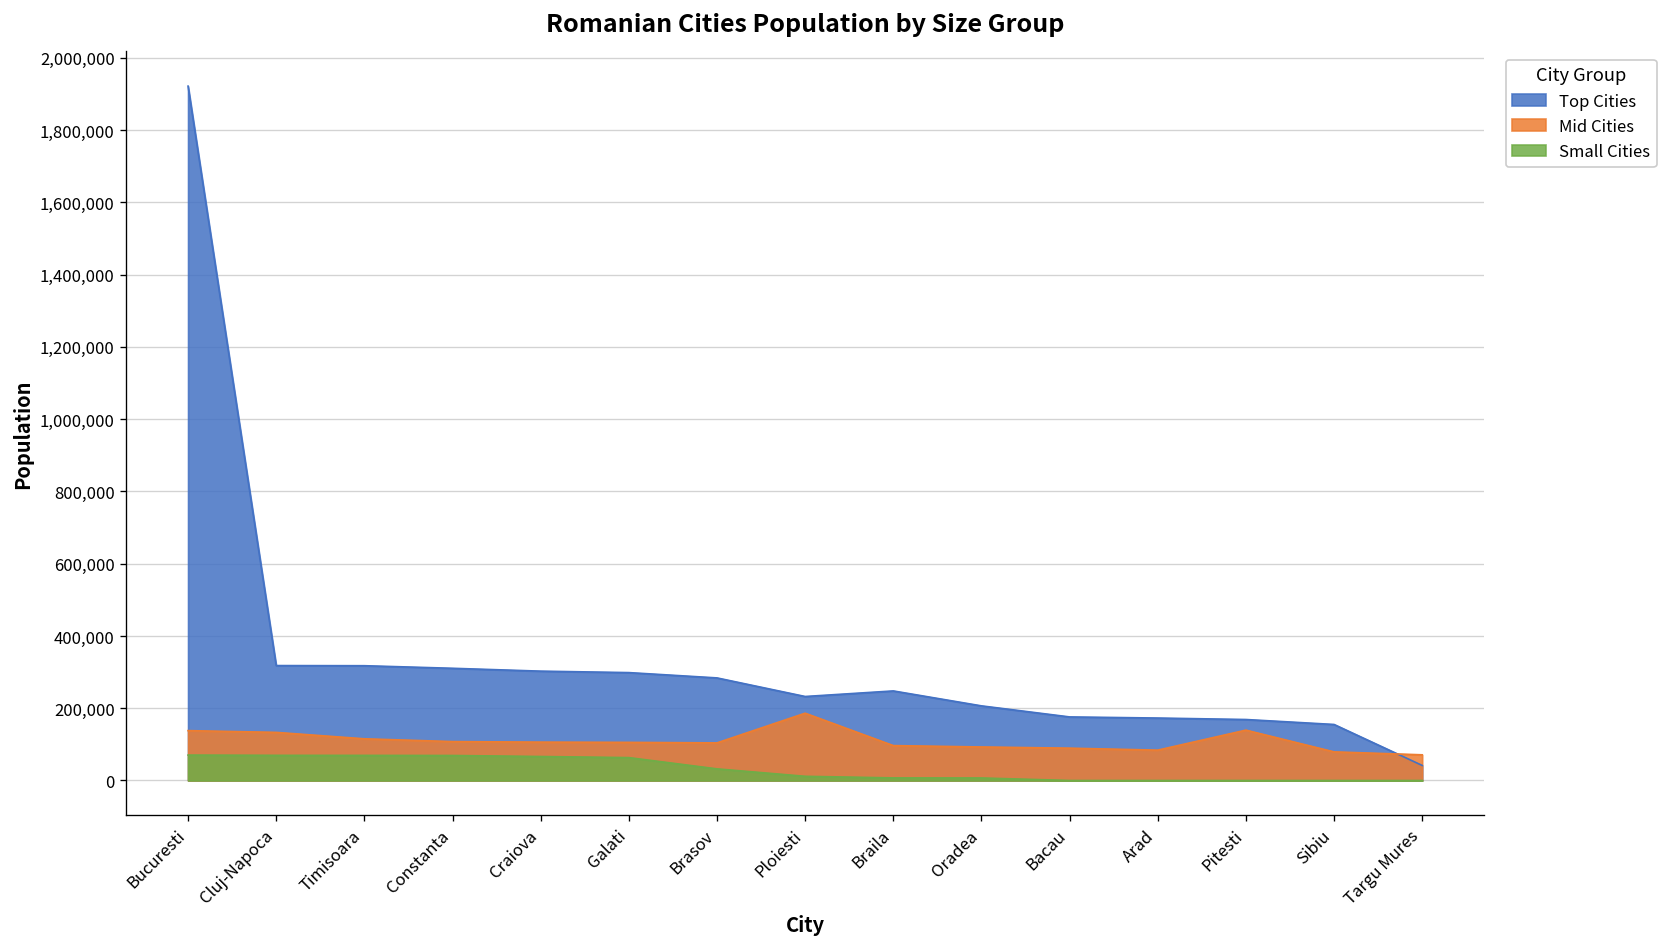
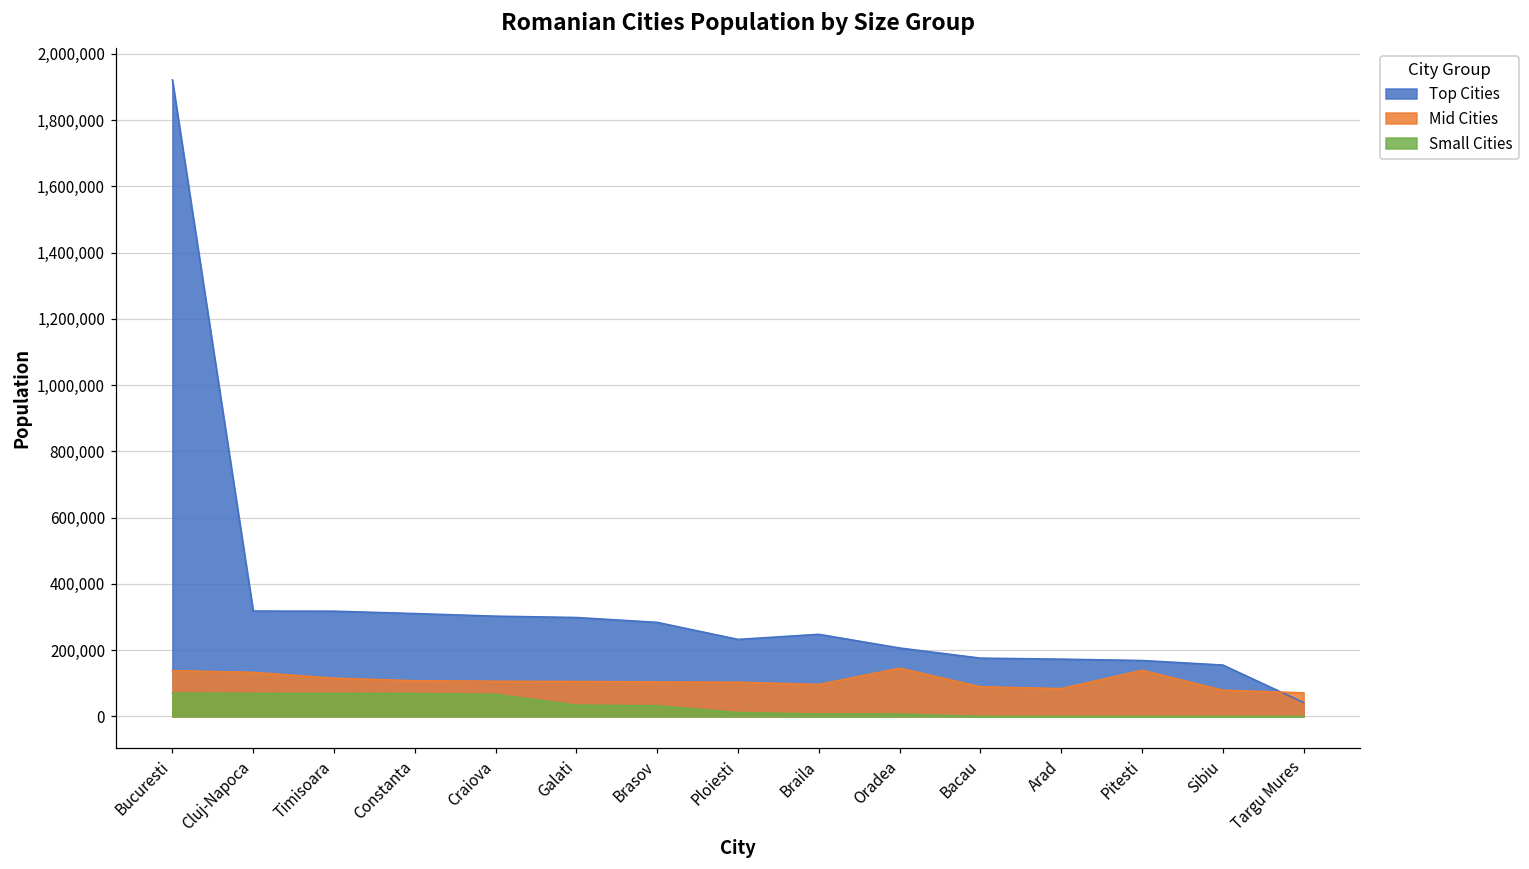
Small Cities, Galati: 60,000 -> 30,000
Mid Cities, Ploiesti: 190,000 -> 100,000
Mid Cities, Oradea: 90,000 -> 150,000
